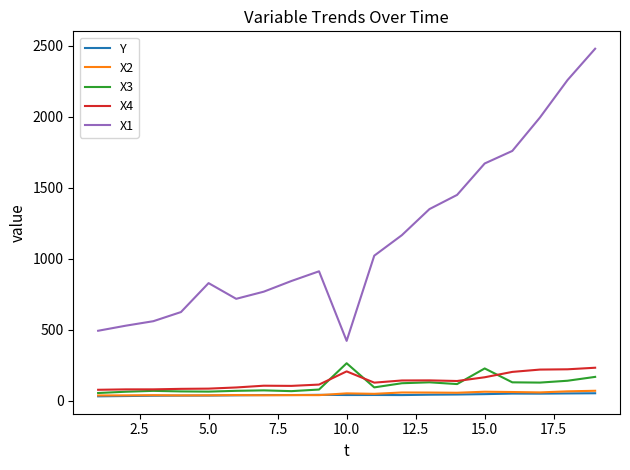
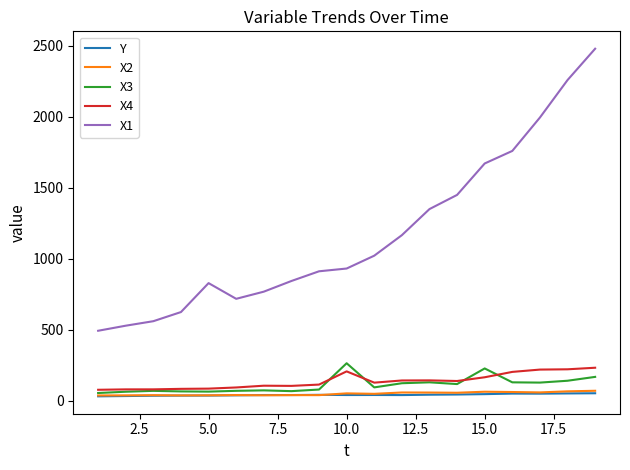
X1, 10.0: 420 -> 930
